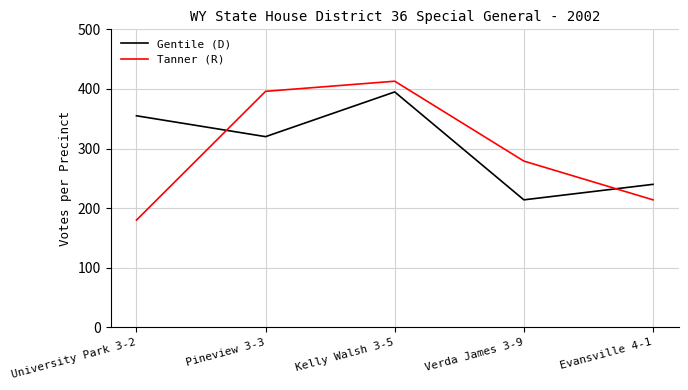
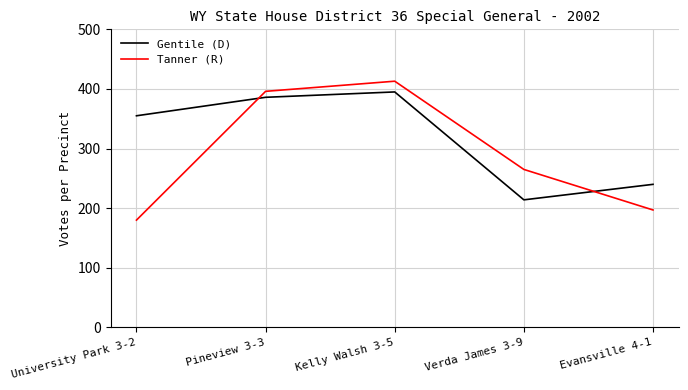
Gentile (D), Pineview 3-3: 320 -> 390
Tanner (R), Verda James 3-9: 280 -> 270
Tanner (R), Evansville 4-1: 210 -> 200
